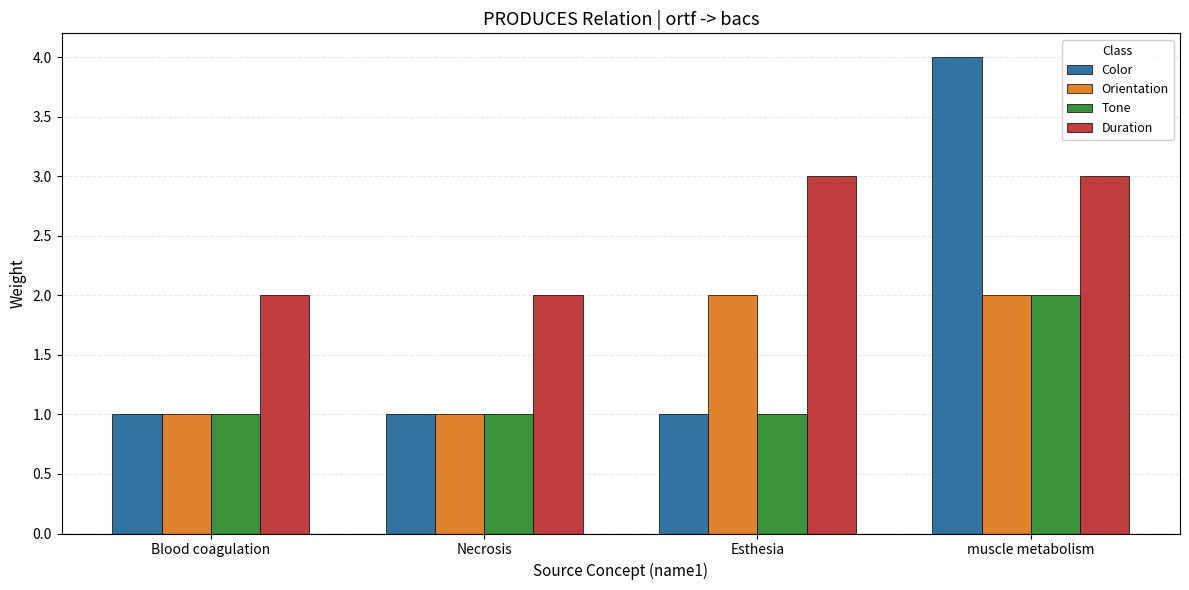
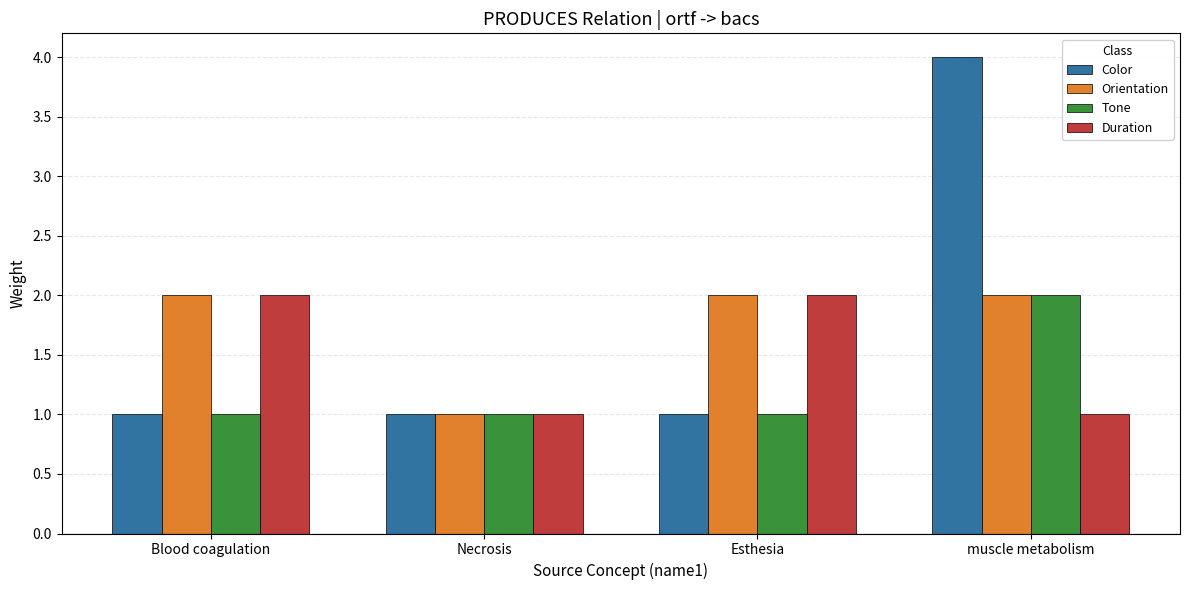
Orientation, Blood coagulation: 1 -> 2
Duration, Necrosis: 2 -> 1
Duration, Esthesia: 3 -> 2
Duration, muscle metabolism: 3 -> 1
